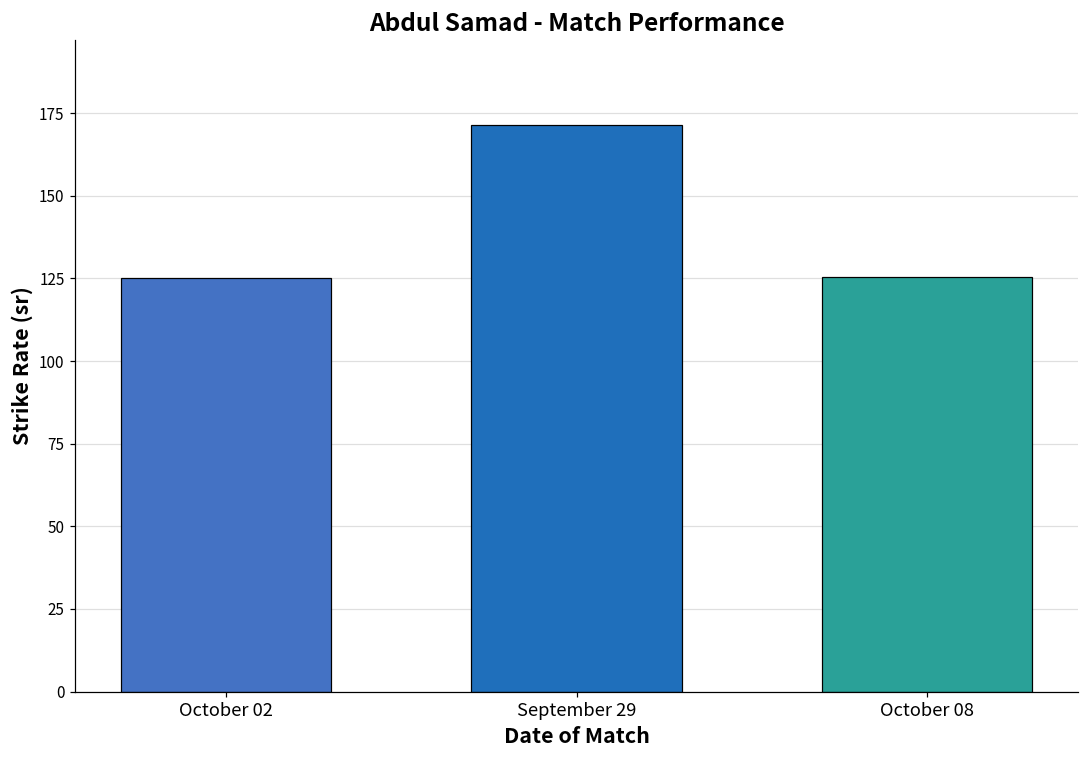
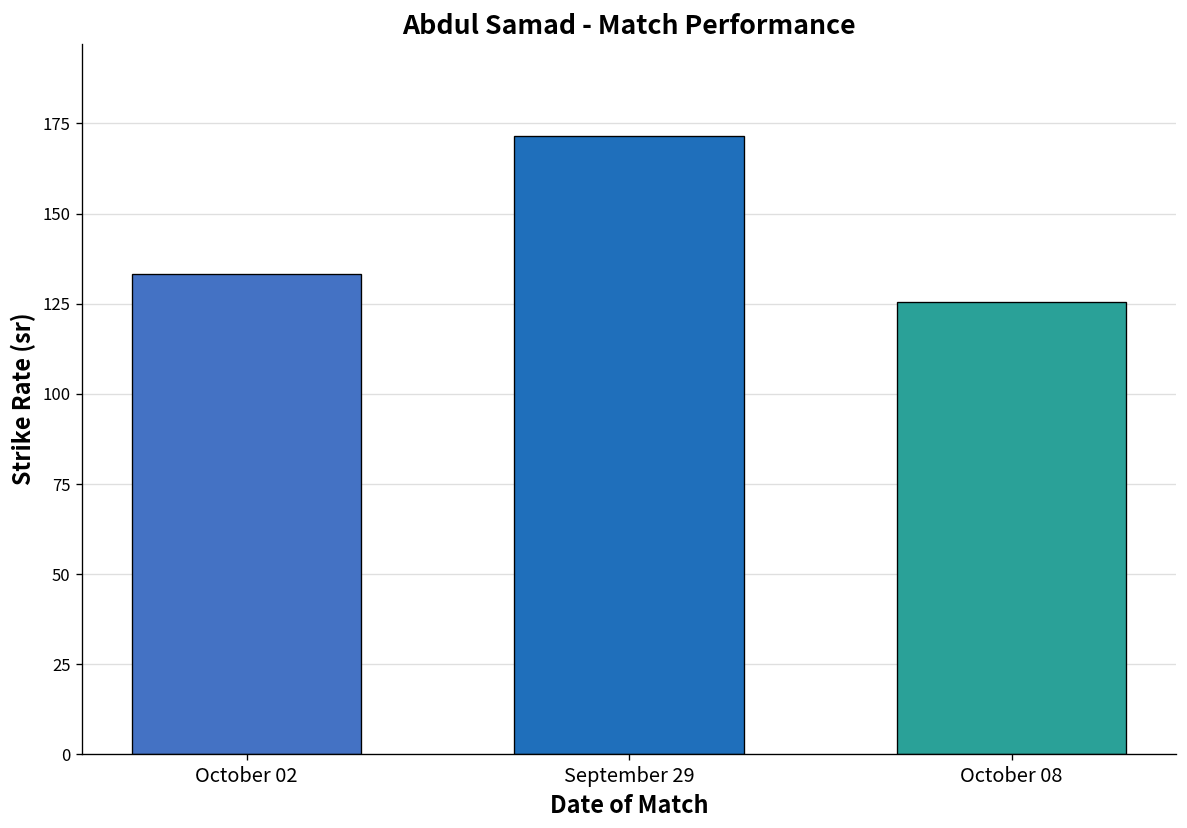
October 02: 125 -> 133
